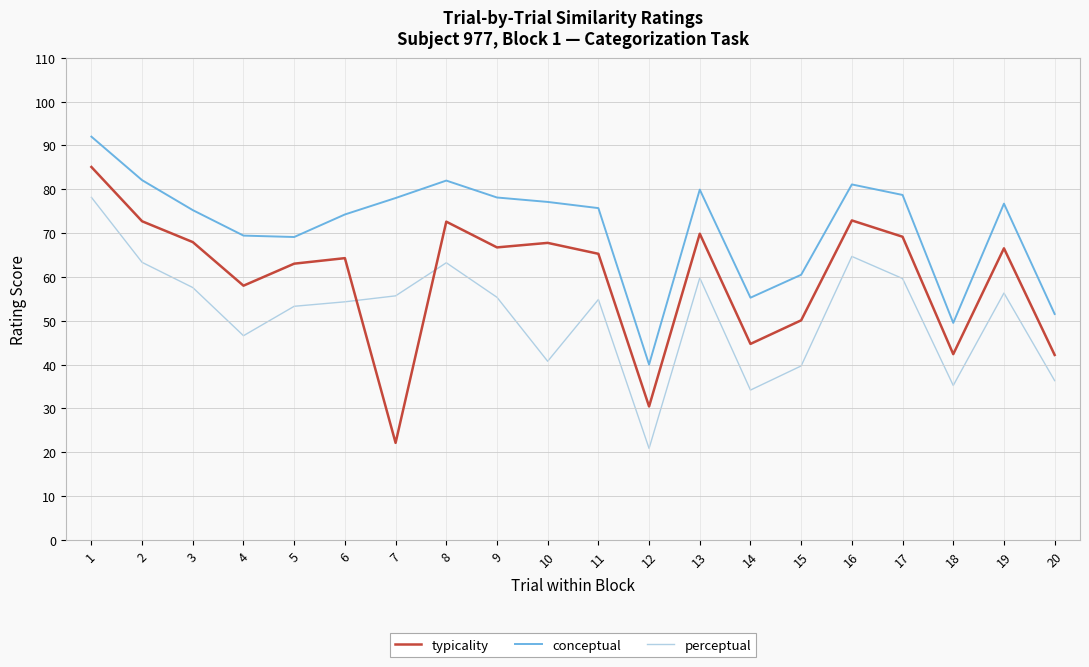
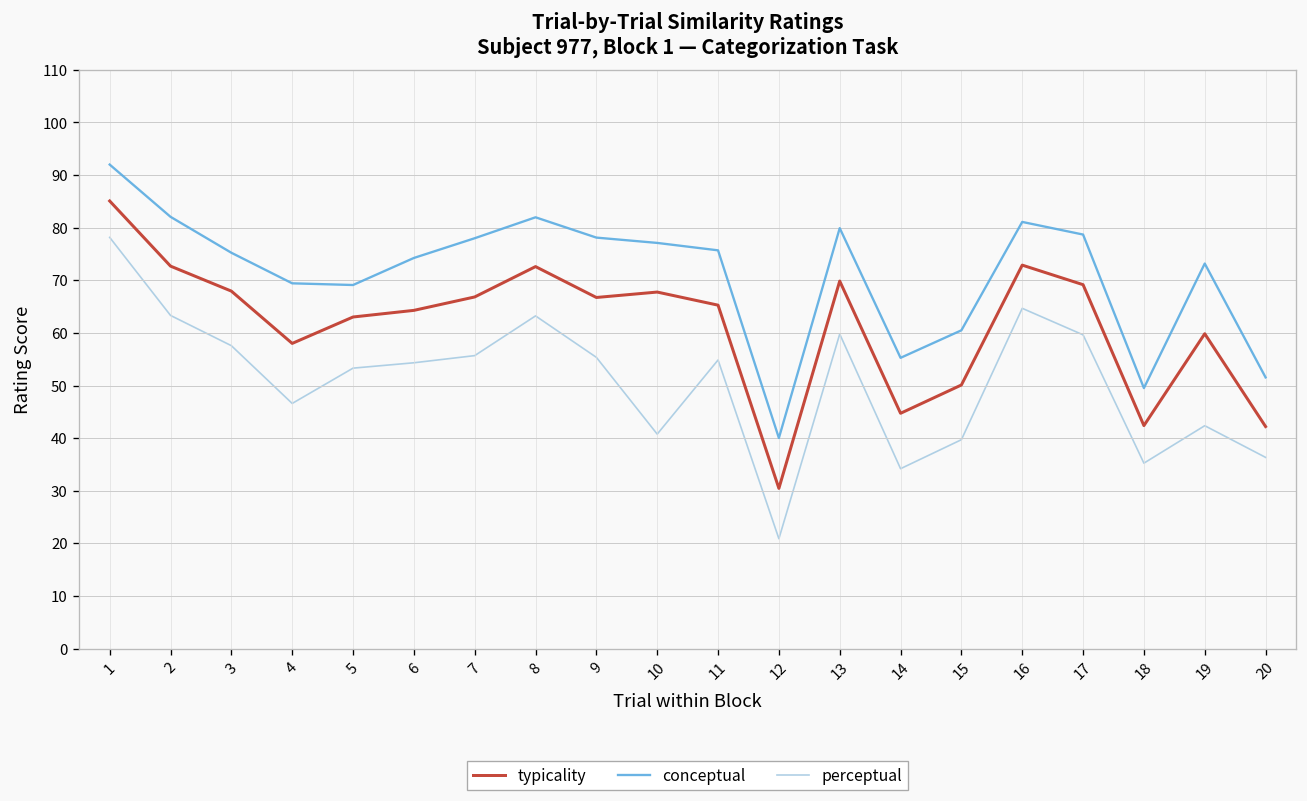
typicality, 7: 22 -> 67
typicality, 19: 67 -> 60
conceptual, 19: 77 -> 73
perceptual, 19: 56 -> 42
